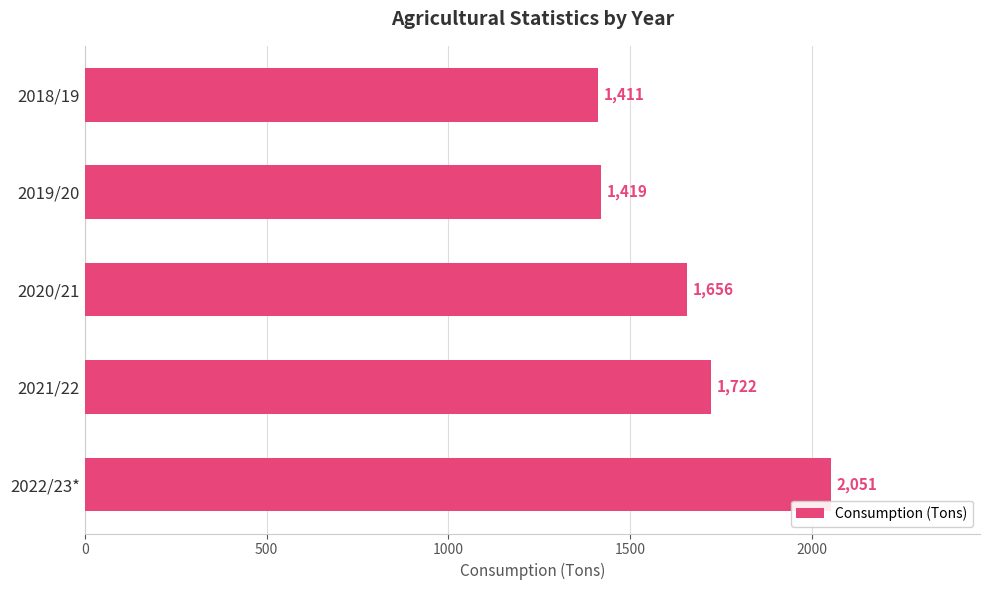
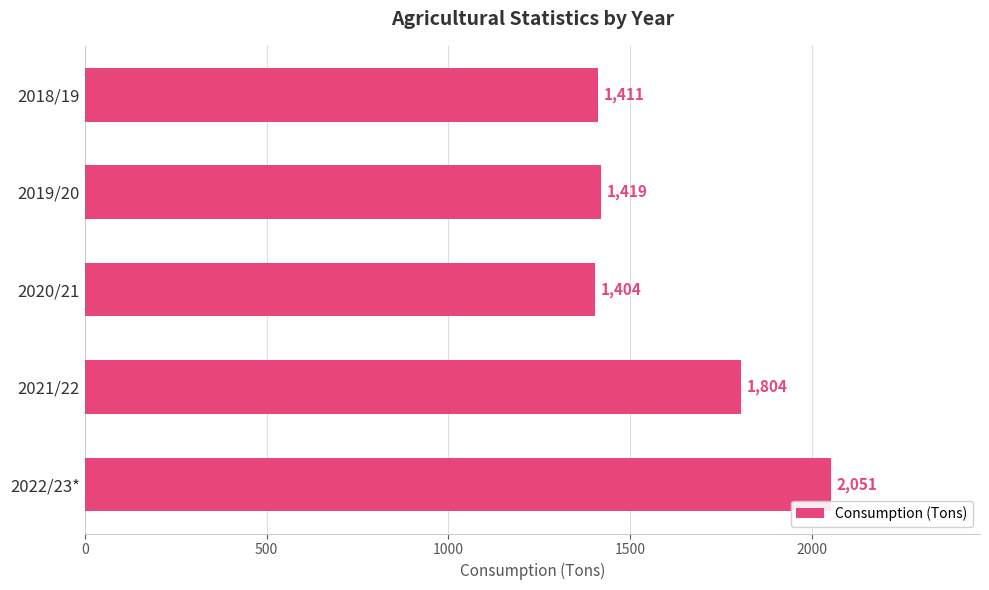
2020/21: 1,656 -> 1,404
2021/22: 1,722 -> 1,804
